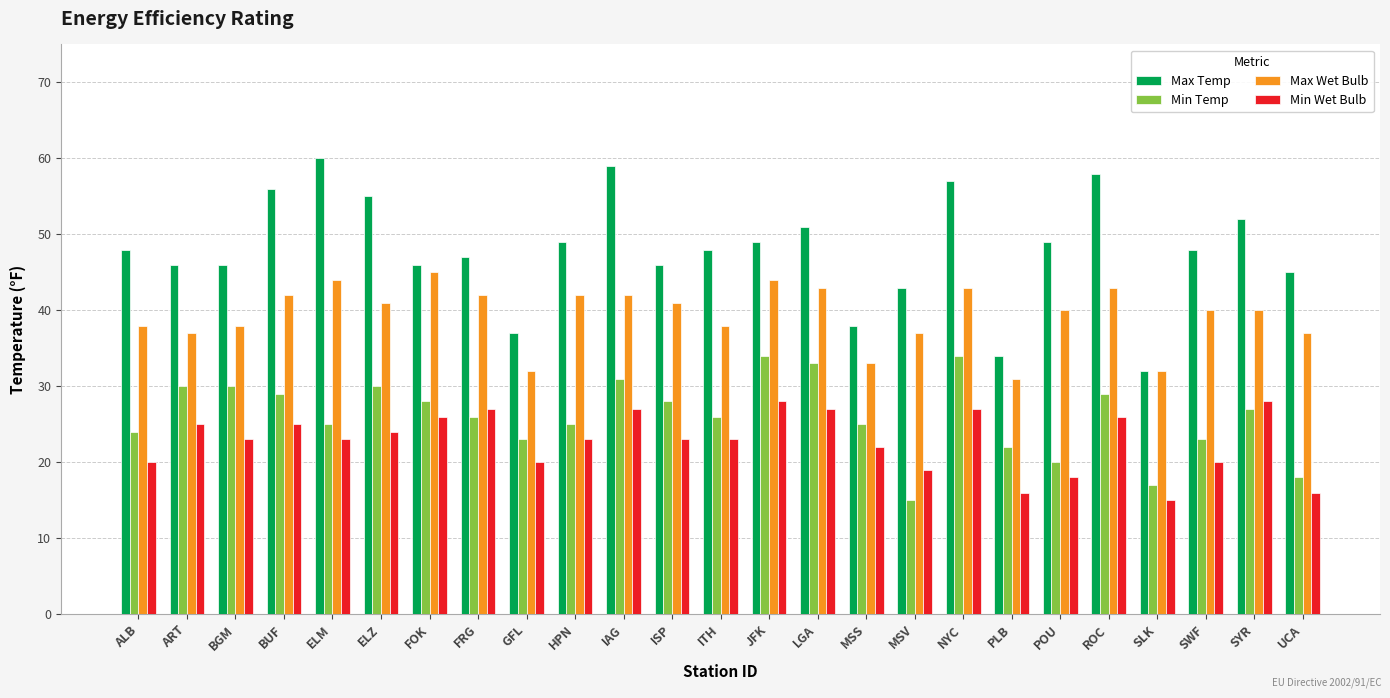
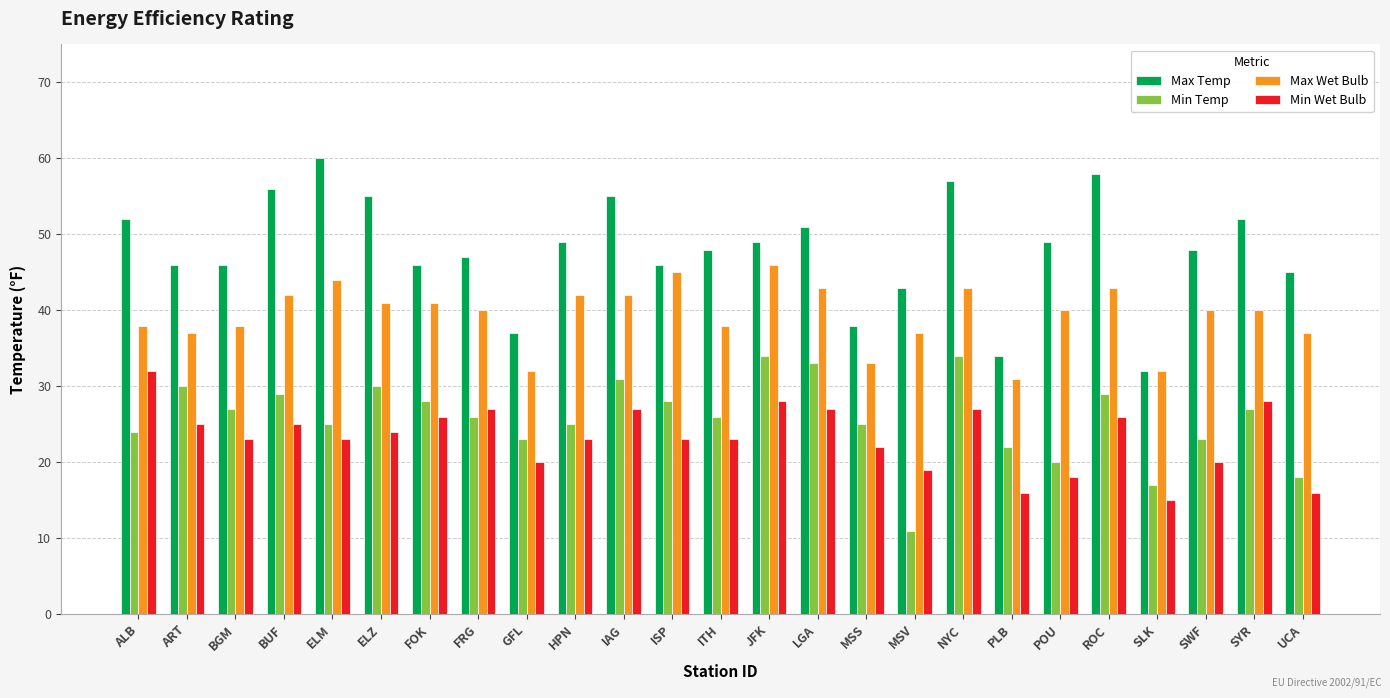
Max Temp, ALB: 48 -> 52
Min Wet Bulb, ALB: 20 -> 32
Min Temp, BGM: 30 -> 27
Max Wet Bulb, FOK: 45 -> 41
Max Wet Bulb, FRG: 42 -> 40
Max Temp, IAG: 59 -> 55
Max Wet Bulb, ISP: 41 -> 45
Max Wet Bulb, JFK: 44 -> 46
Min Temp, MSV: 15 -> 11
